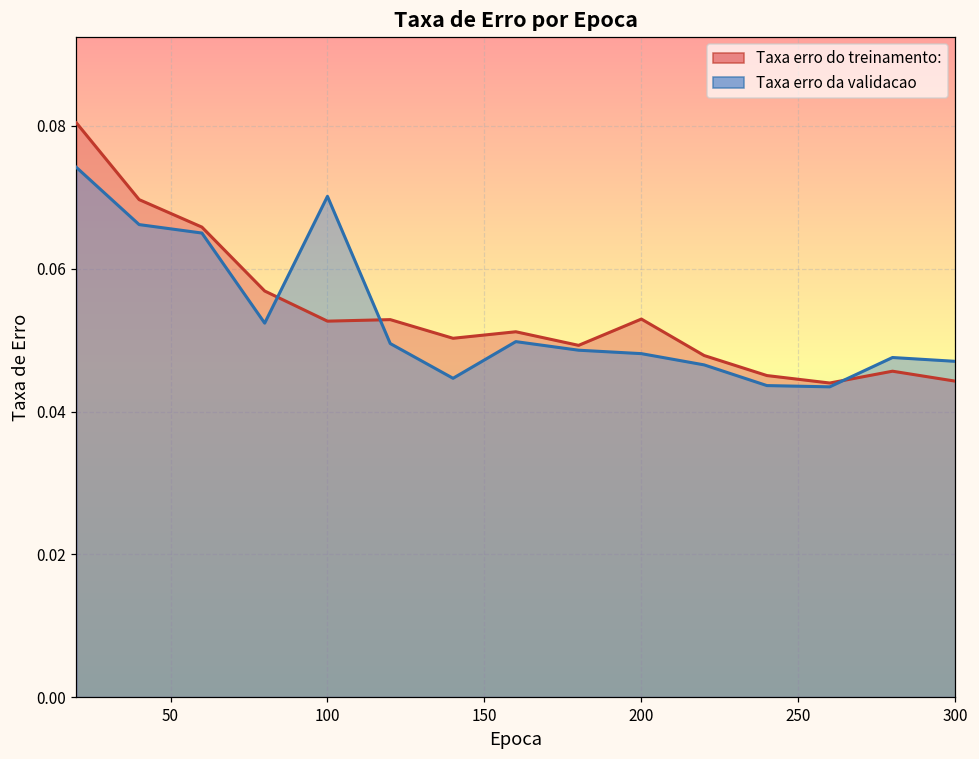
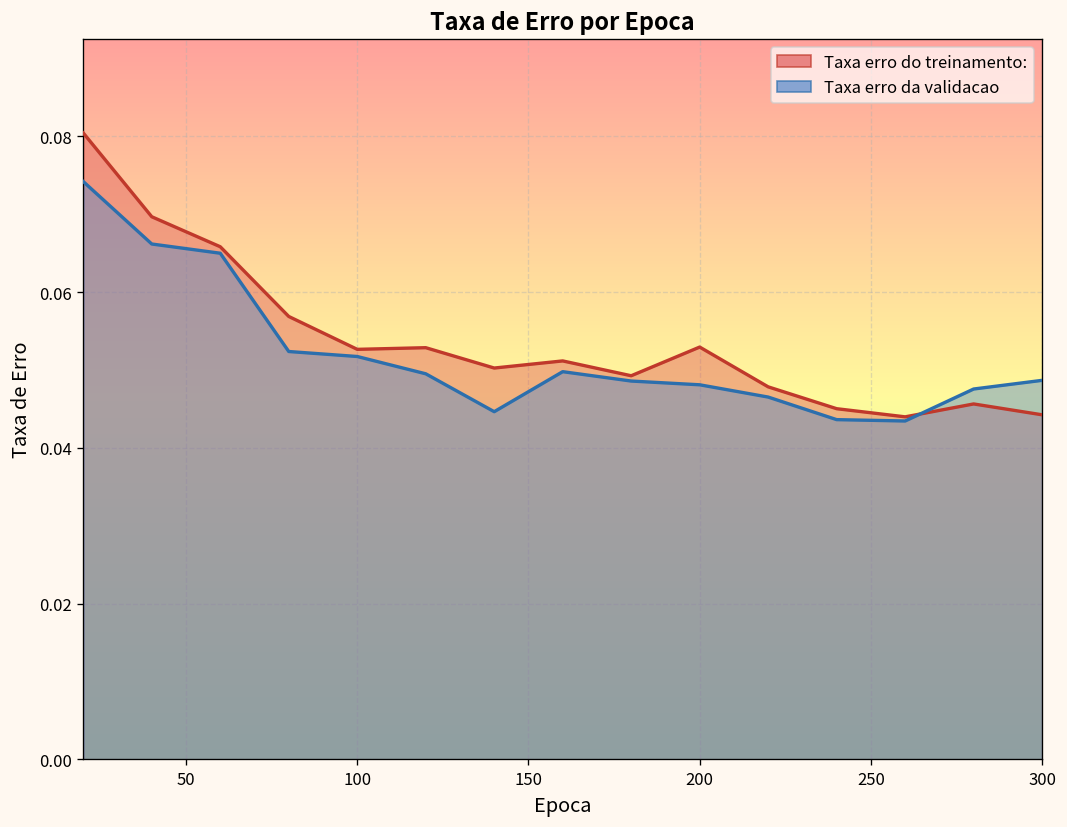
Taxa erro da validacao, 100: 0.070 -> 0.052
Taxa erro da validacao, 300: 0.047 -> 0.049
